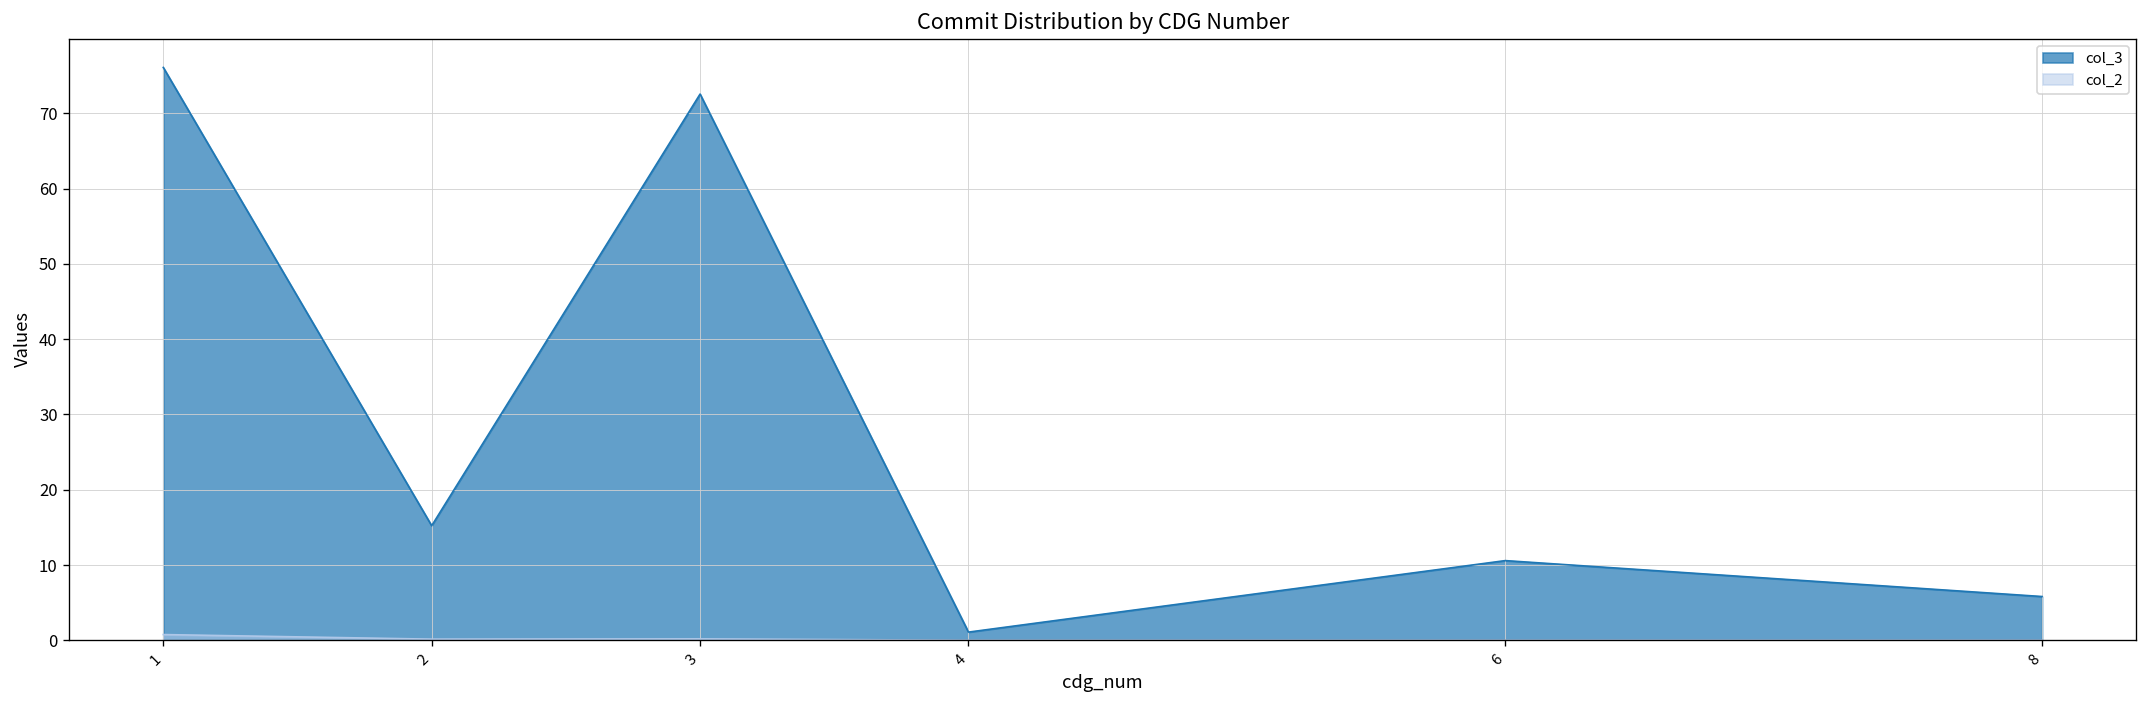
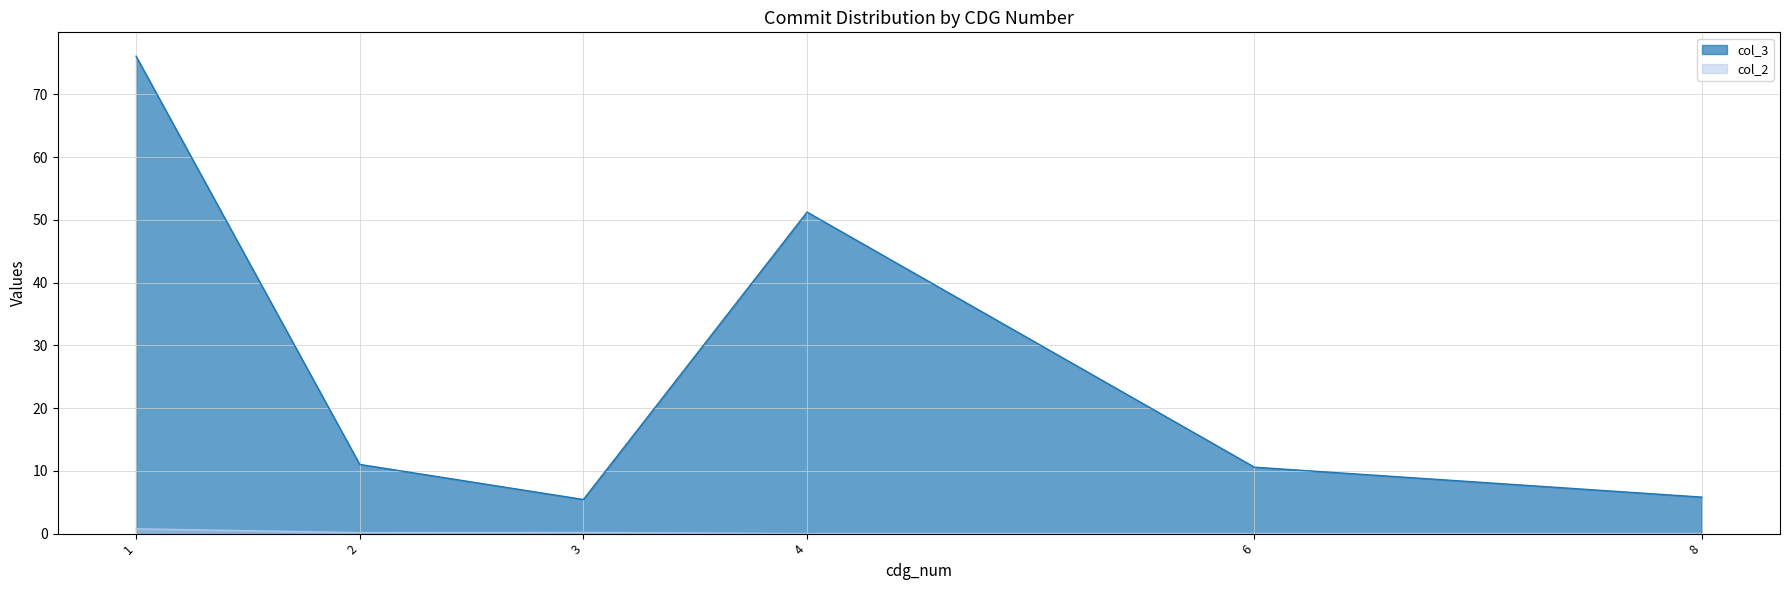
col_3, 2: 15 -> 11
col_3, 3: 73 -> 5
col_3, 4: 1 -> 51
